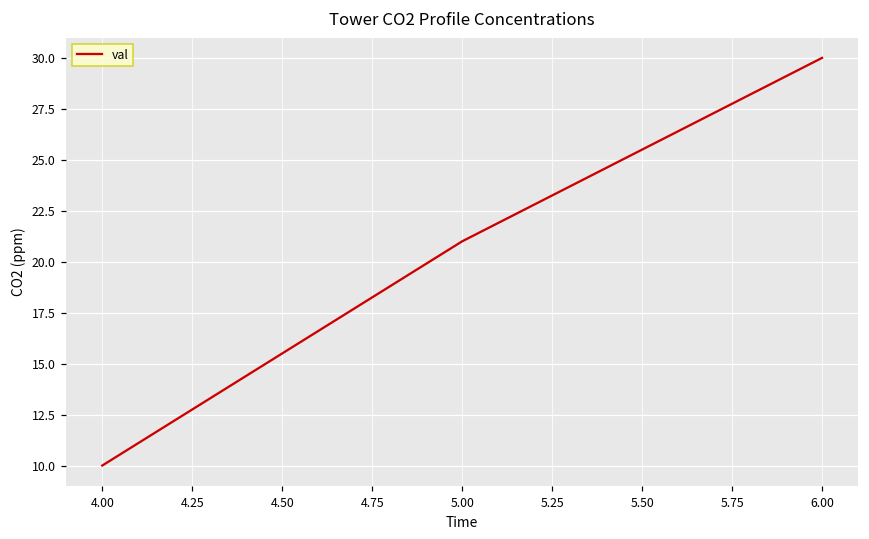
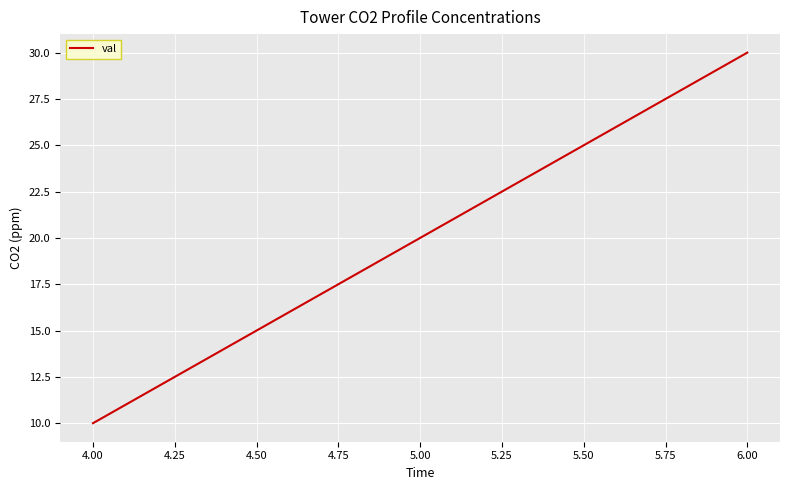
5.00: 21 -> 20
